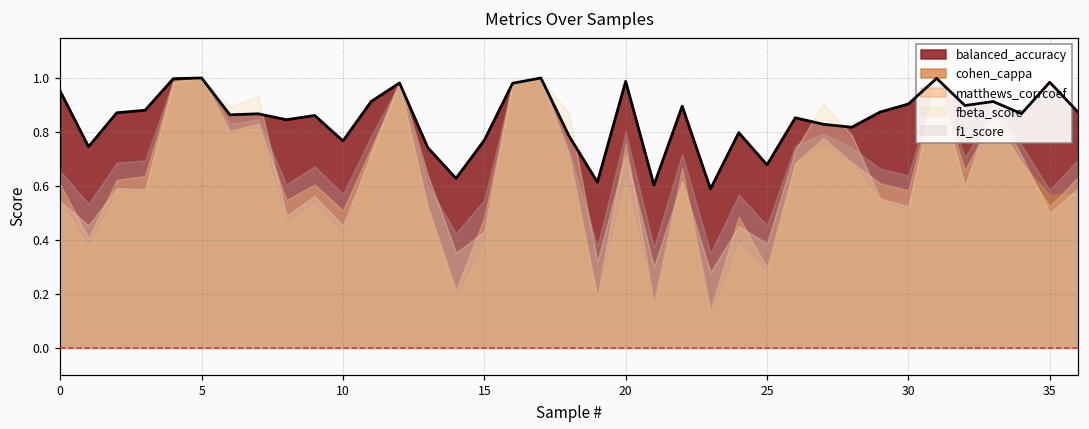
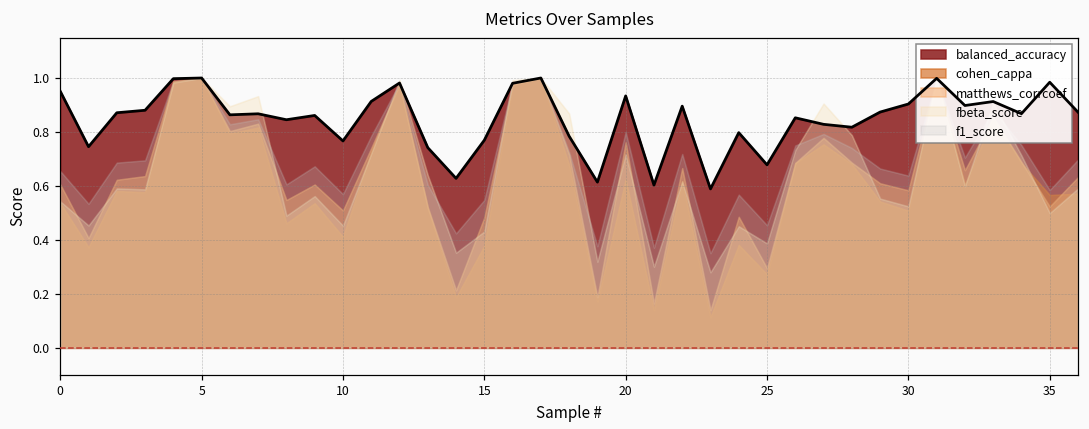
balanced_accuracy, 20: 0.99 -> 0.93
